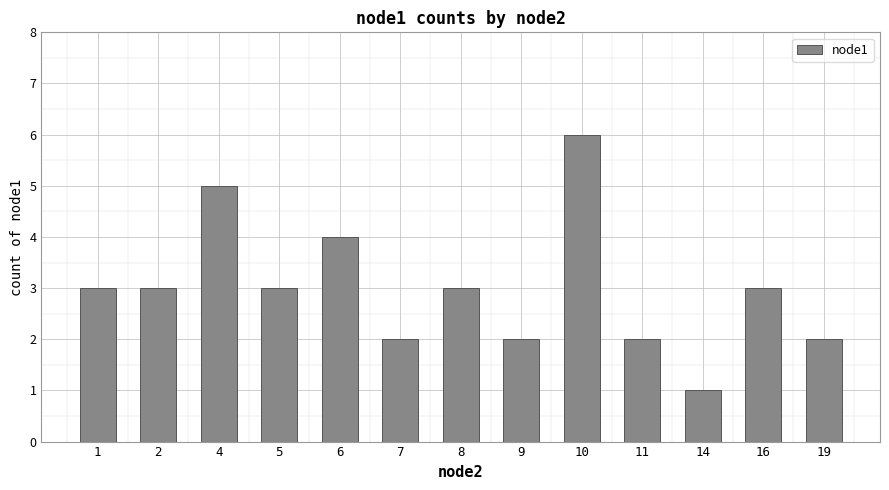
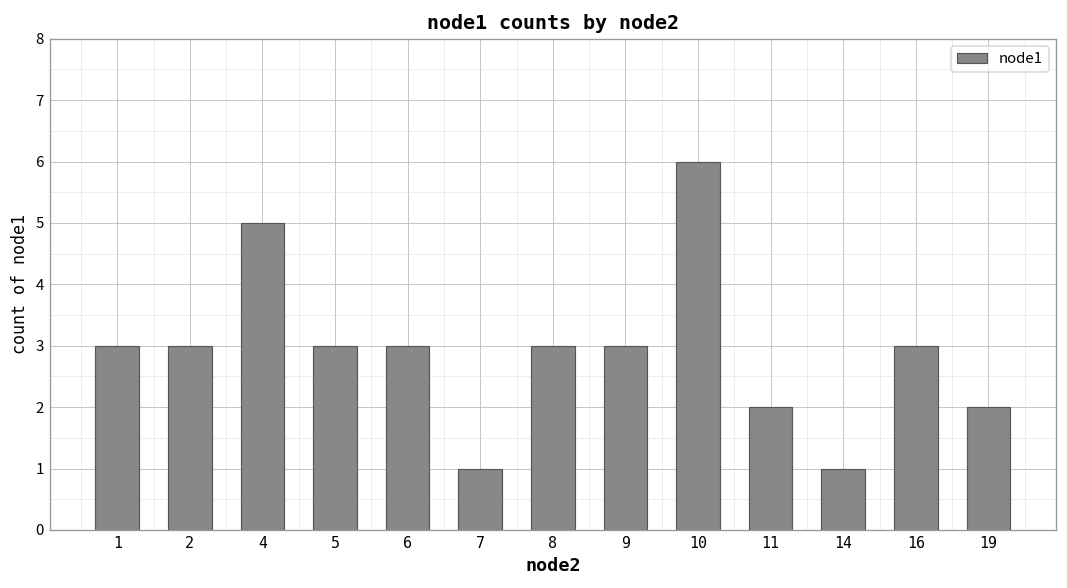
6: 4 -> 3
7: 2 -> 1
9: 2 -> 3
